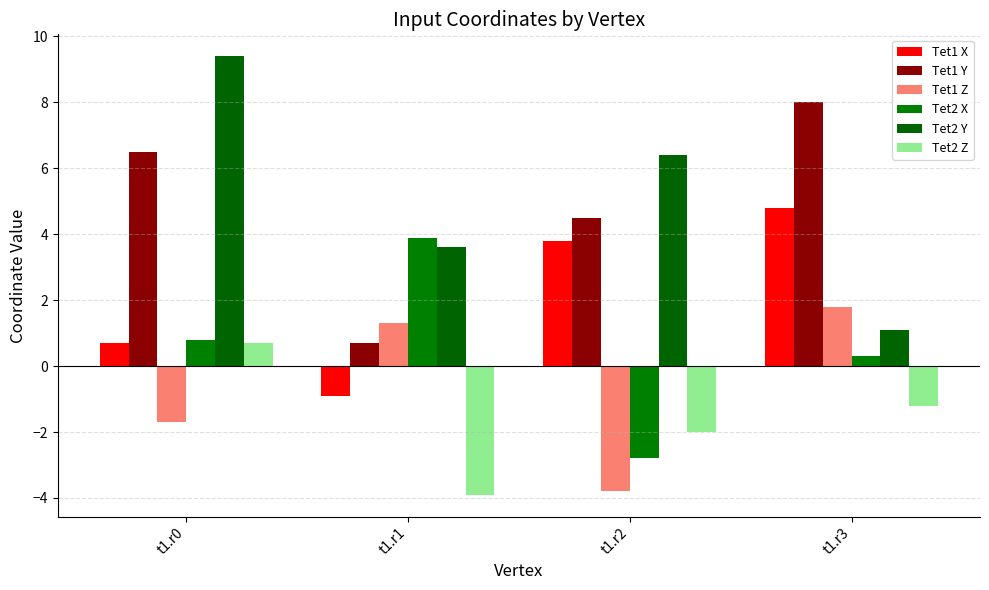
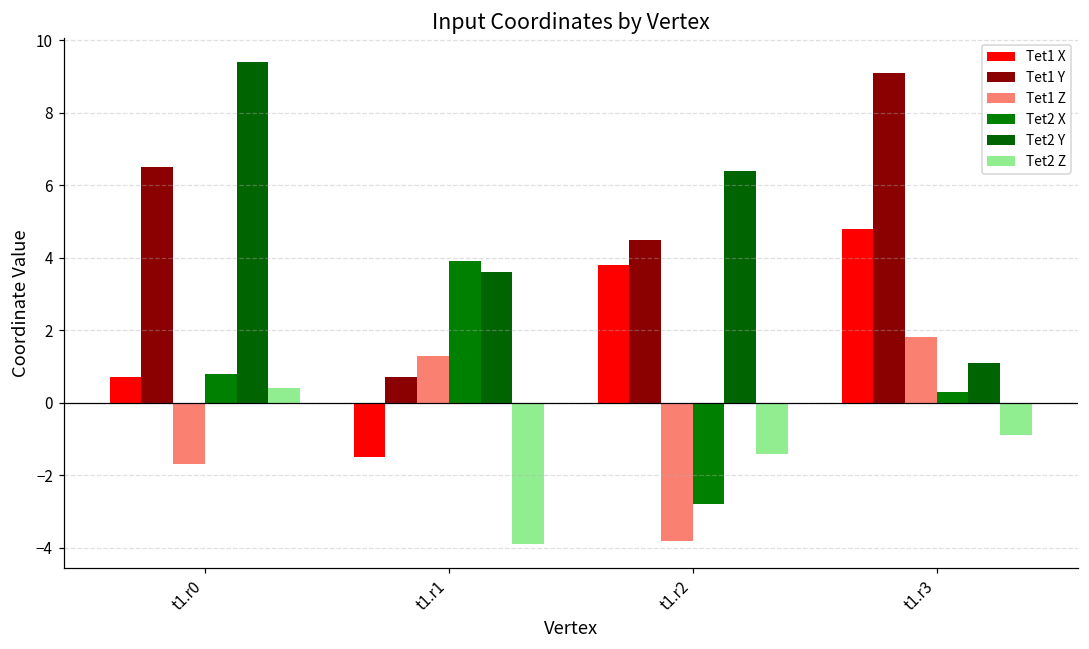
Tet2 Z, t1.r0: 0.7 -> 0.4
Tet1 X, t1.r1: -0.9 -> -1.5
Tet2 Z, t1.r2: -2.0 -> -1.4
Tet1 Y, t1.r3: 8.0 -> 9.1
Tet2 Z, t1.r3: -1.2 -> -0.9
